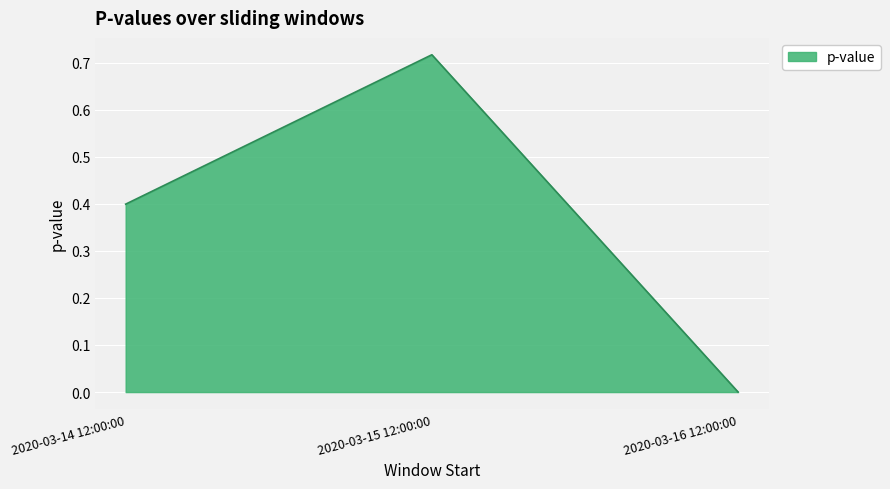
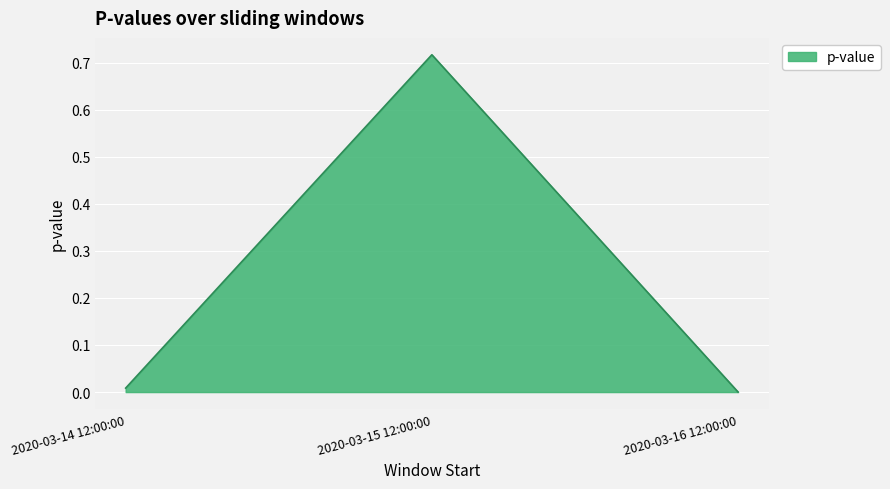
2020-03-14 12:00:00: 0.40 -> 0.01
